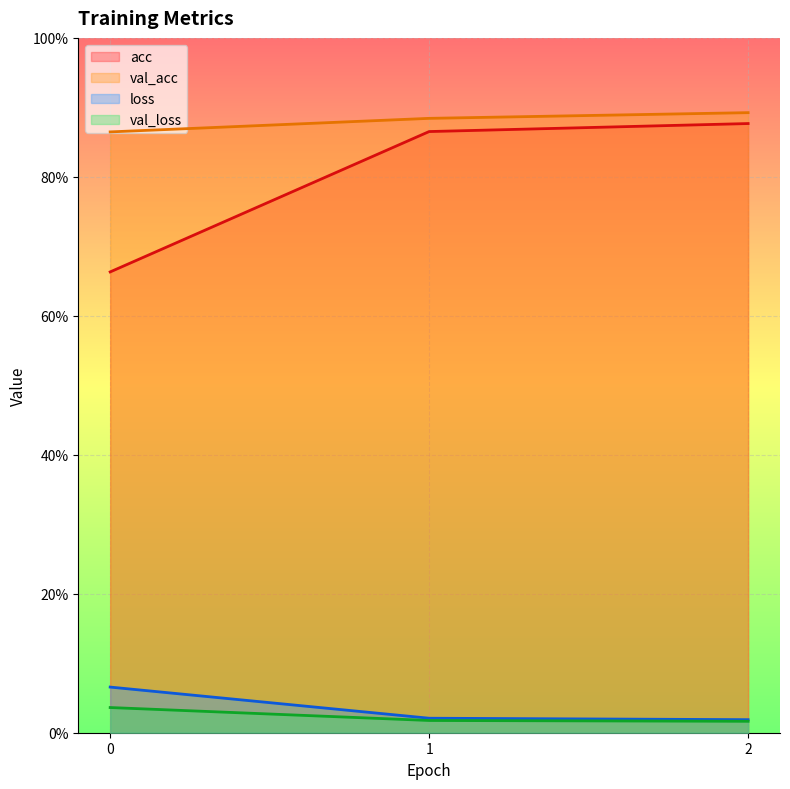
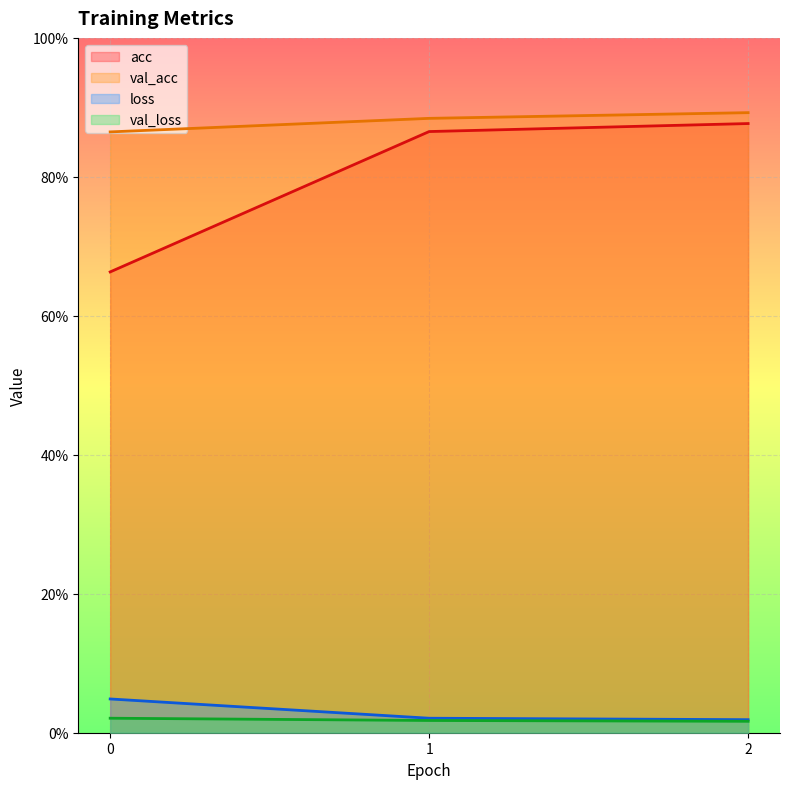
loss, 0: 7% -> 5%
val_loss, 0: 4% -> 2%
